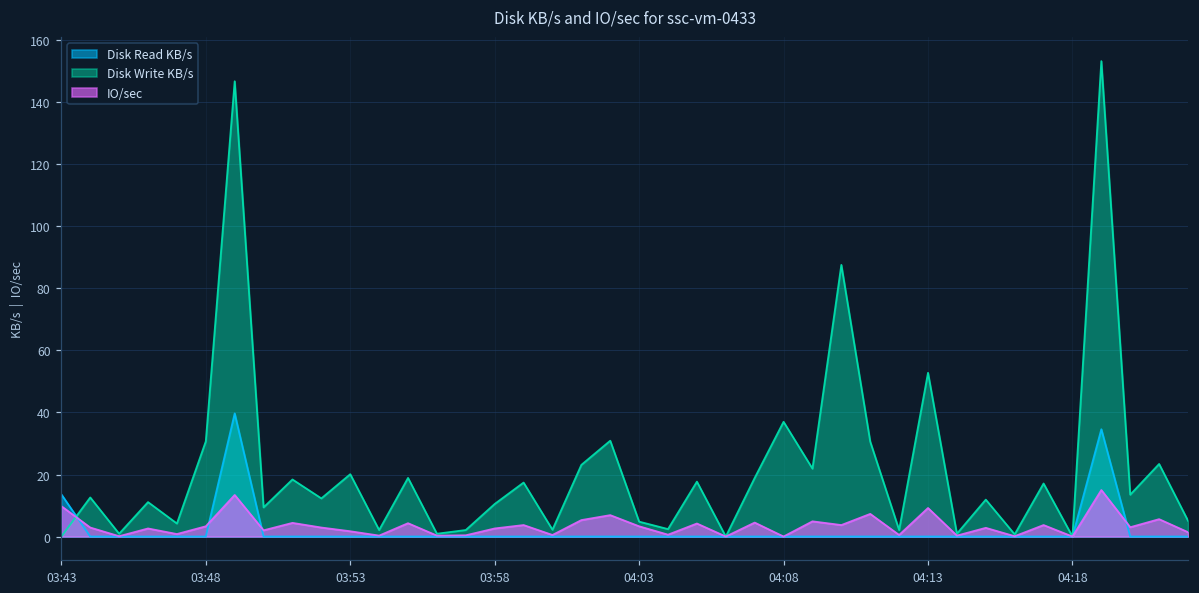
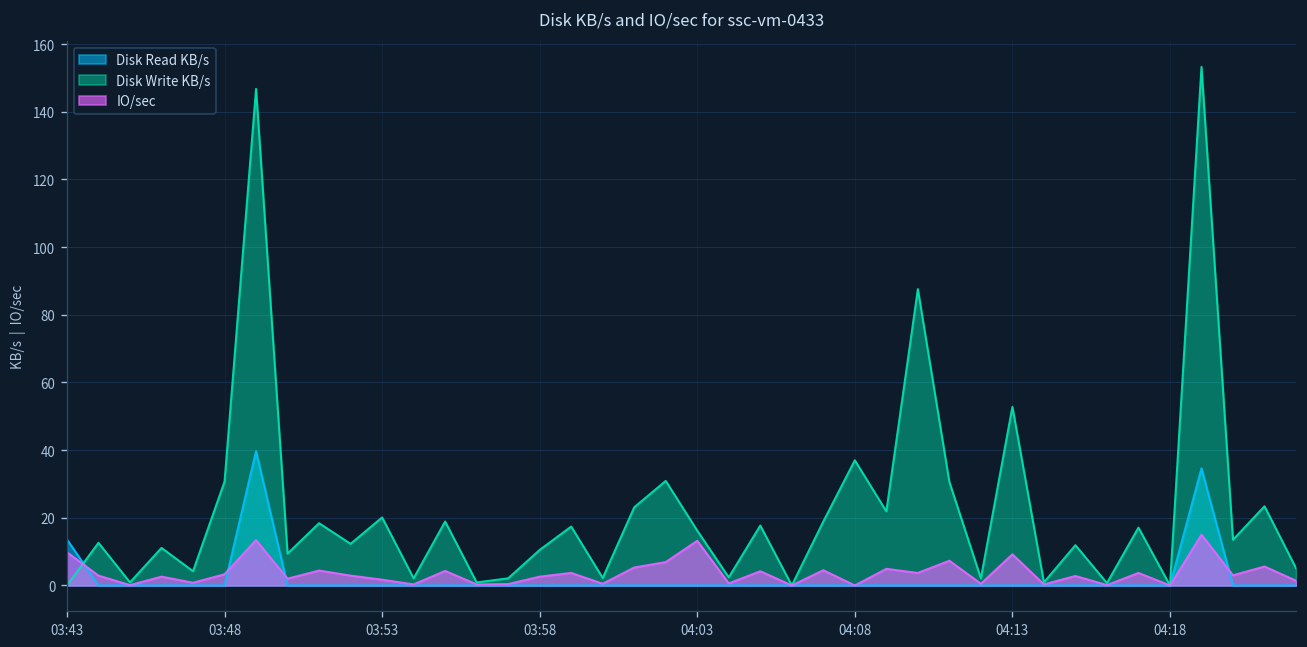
Disk Write KB/s, 04:03: 5 -> 16
IO/sec, 04:03: 3 -> 13
